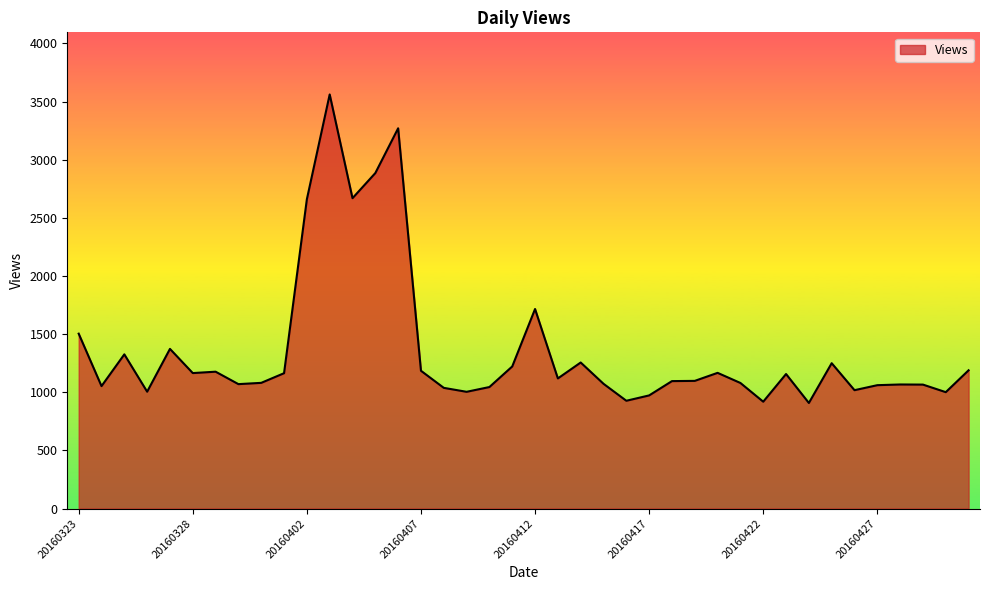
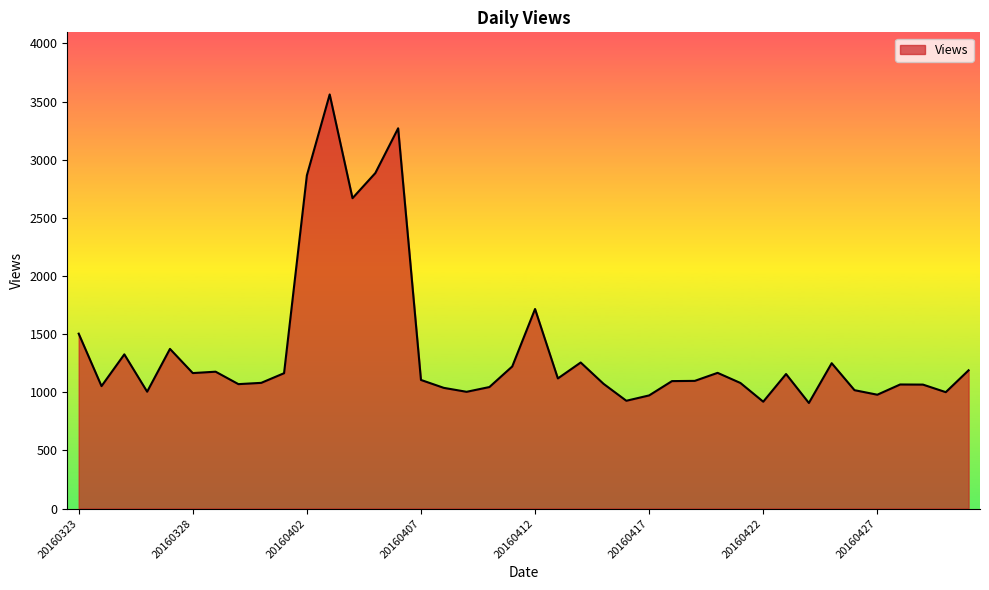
20160402: 2660 -> 2870
20160407: 1190 -> 1110
20160427: 1060 -> 980
